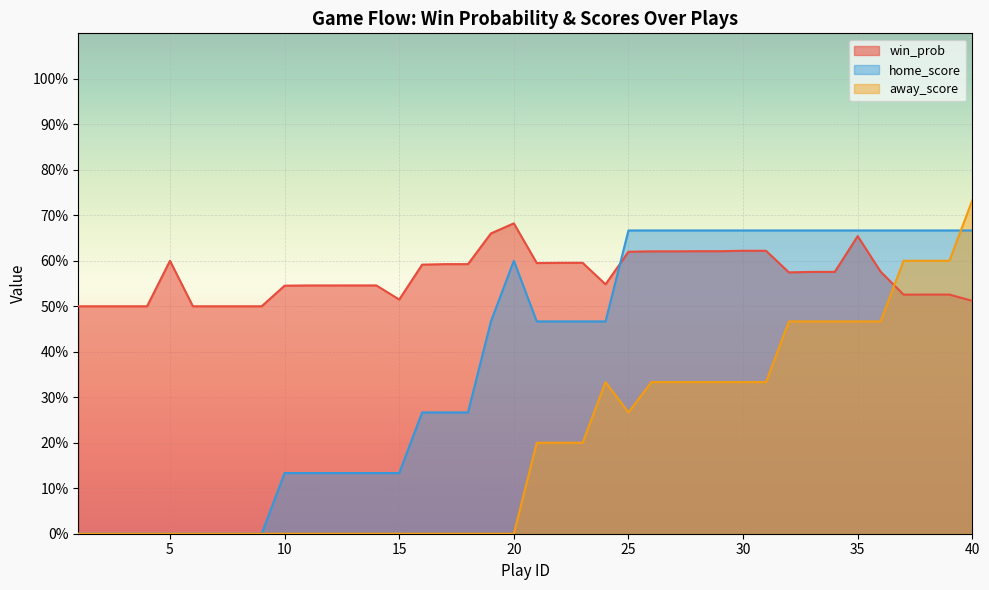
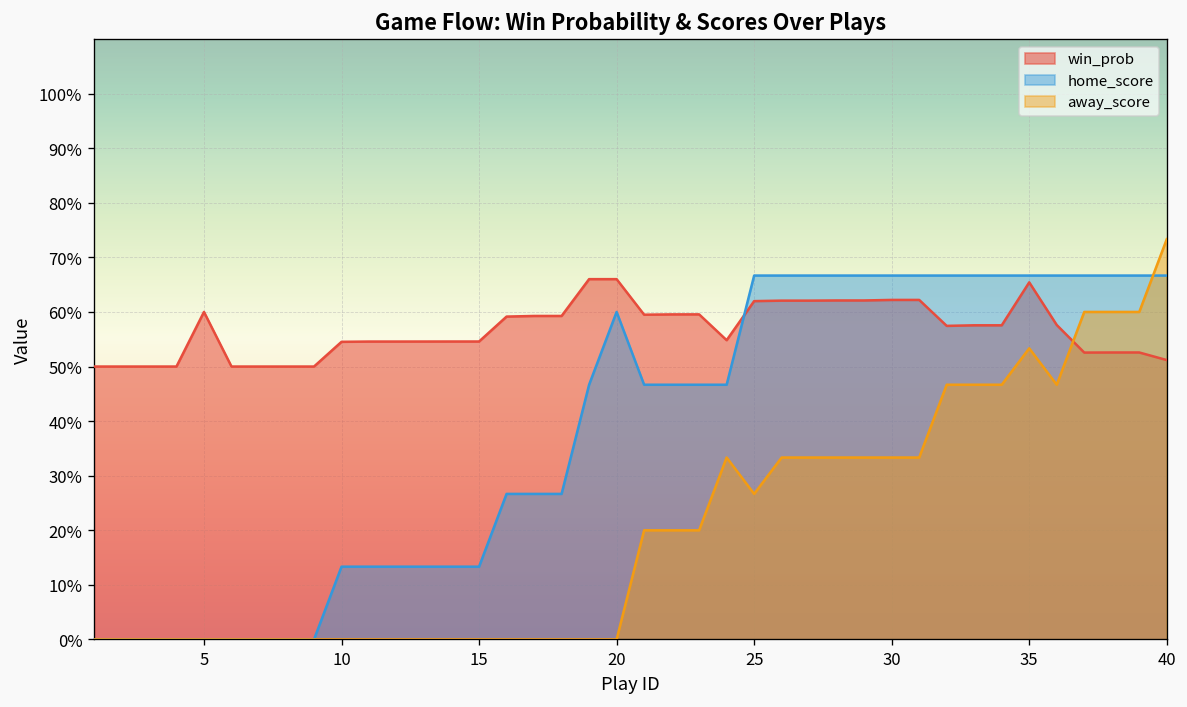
win_prob, 15: 51% -> 55%
win_prob, 20: 68% -> 66%
away_score, 35: 47% -> 53%
